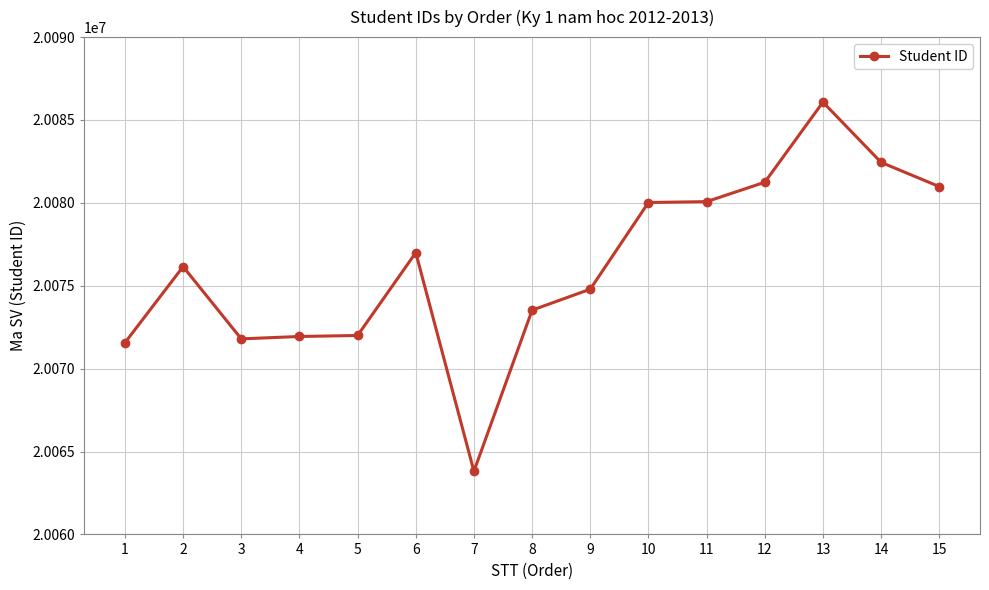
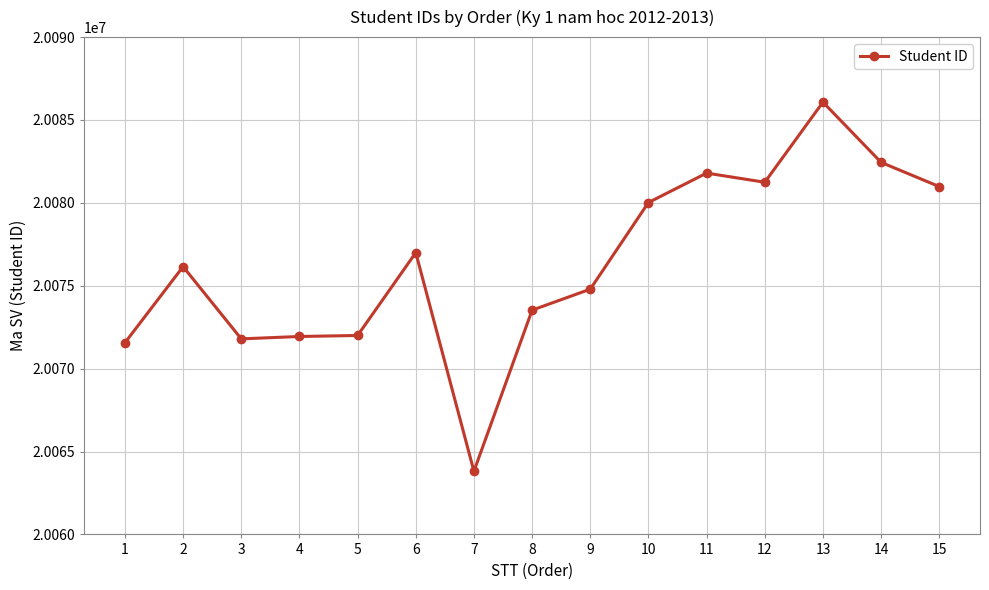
11: 20080100 -> 20081800
